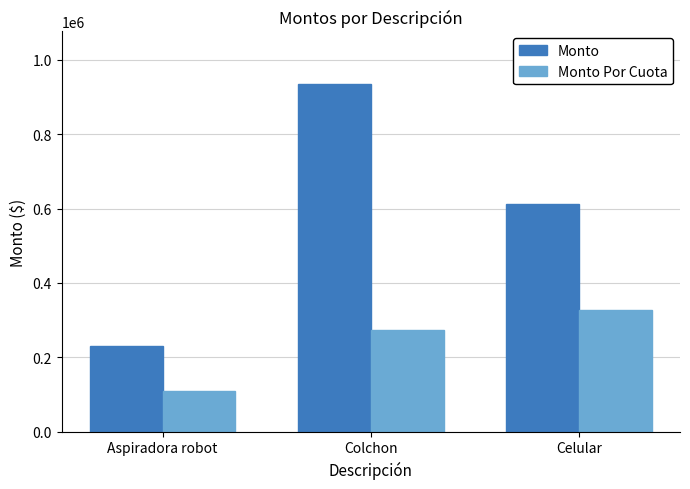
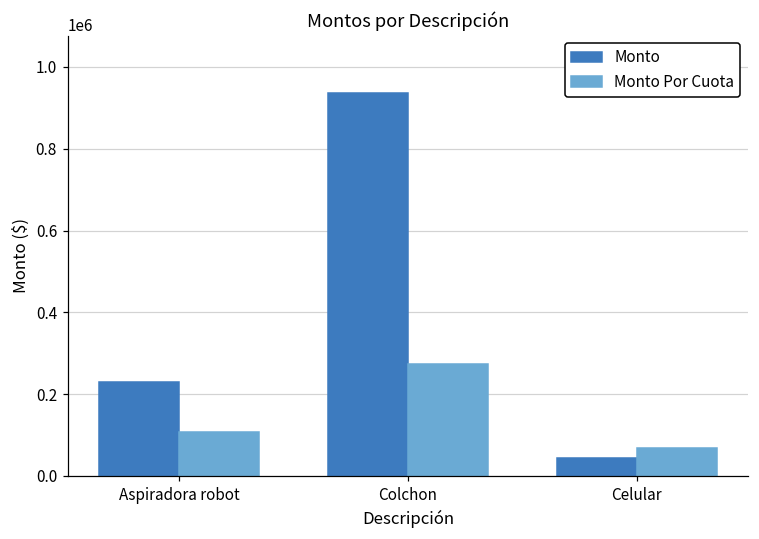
Monto, Celular: 610000 -> 40000
Monto Por Cuota, Celular: 330000 -> 70000
